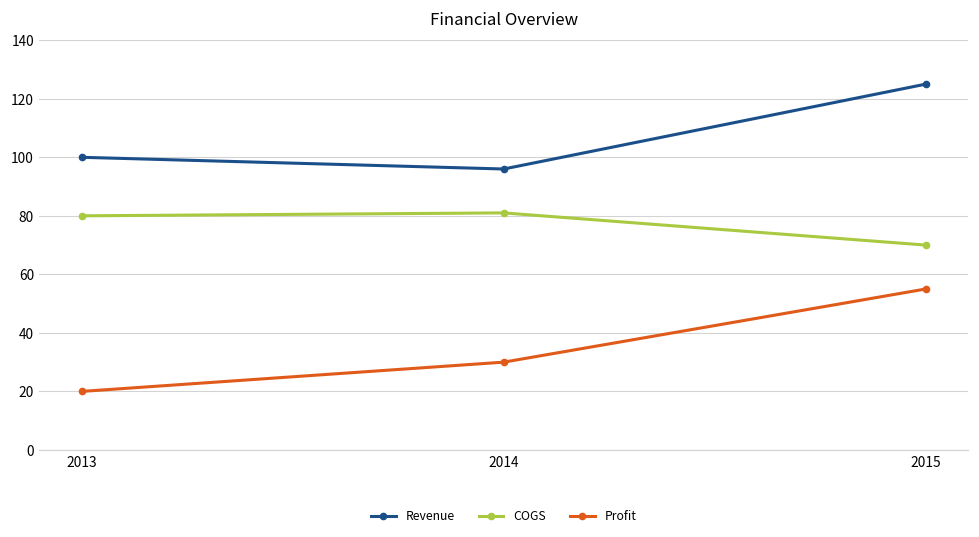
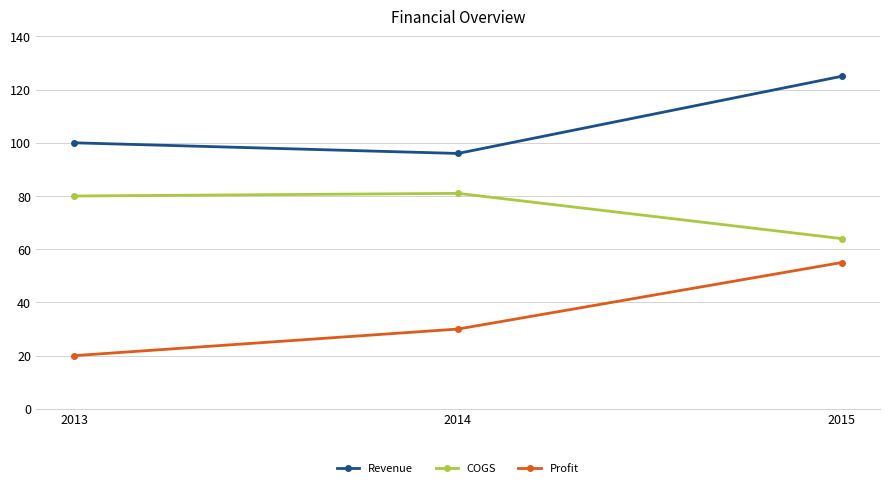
COGS, 2015: 70 -> 64
